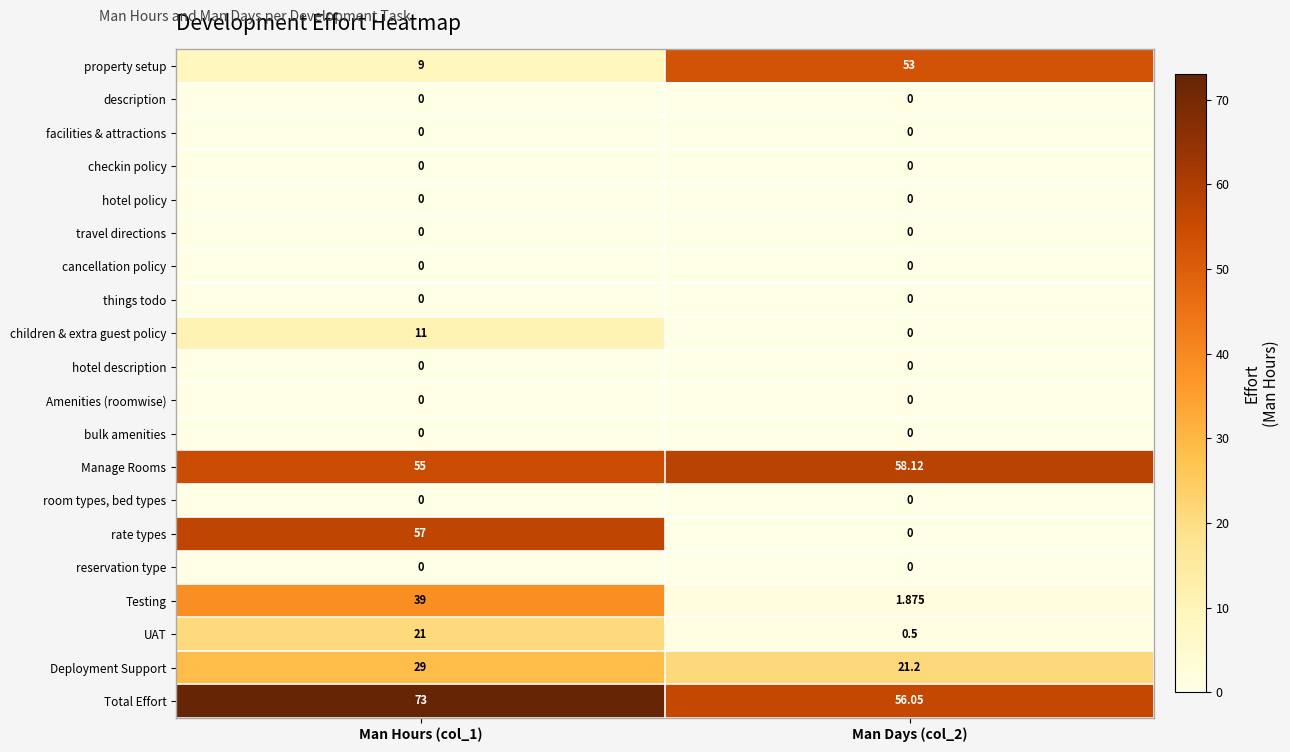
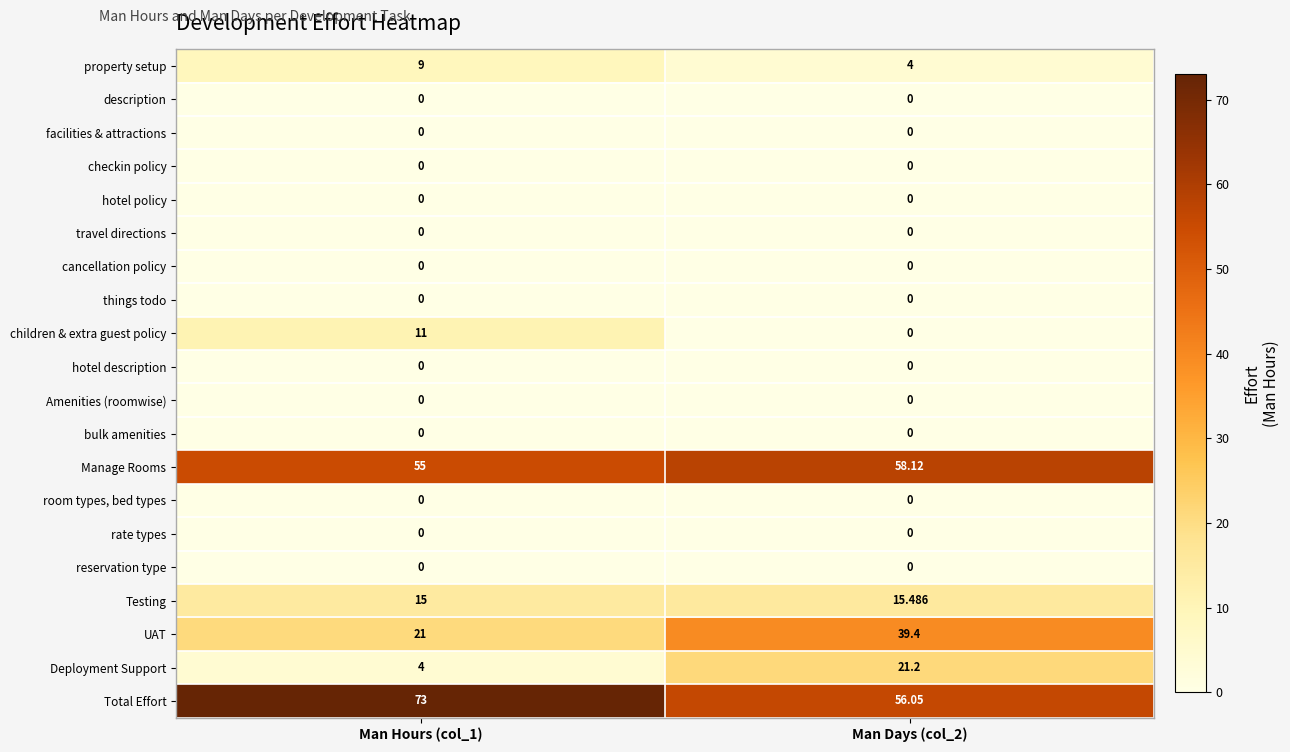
property setup, Man Days (col_2): 53 -> 4
rate types, Man Hours (col_1): 57 -> 0
Testing, Man Hours (col_1): 39 -> 15
Testing, Man Days (col_2): 1.875 -> 15.486
UAT, Man Days (col_2): 0.5 -> 39.4
Deployment Support, Man Hours (col_1): 29 -> 4
